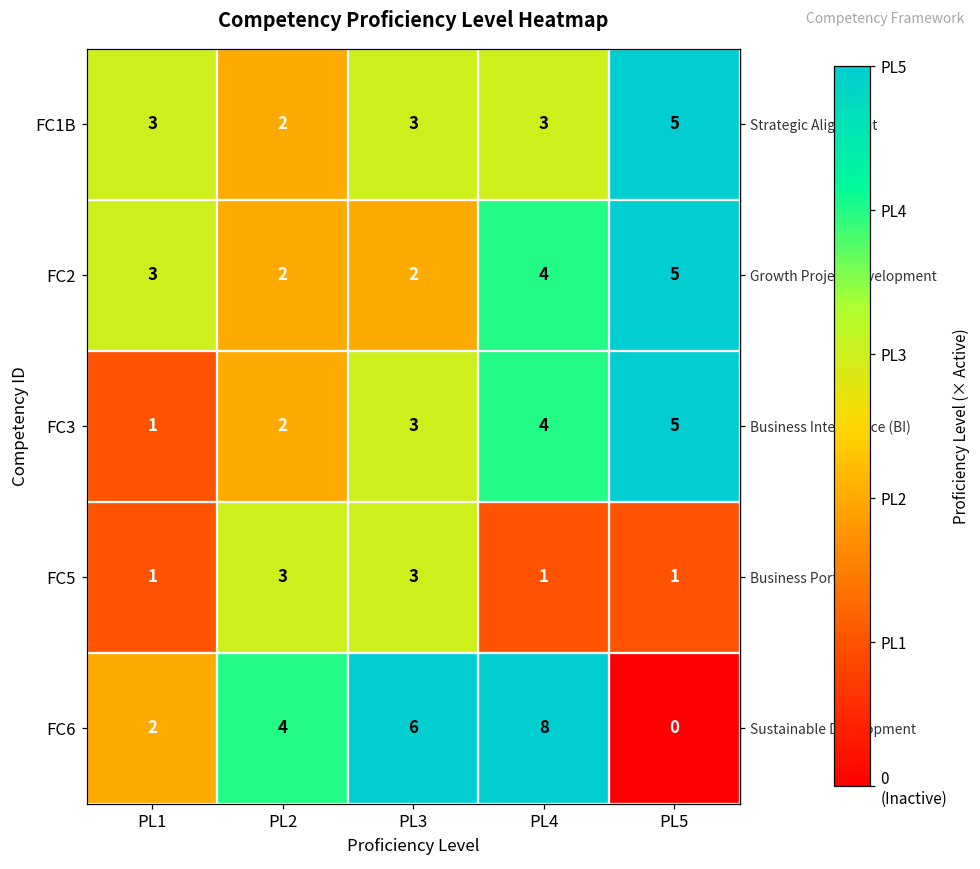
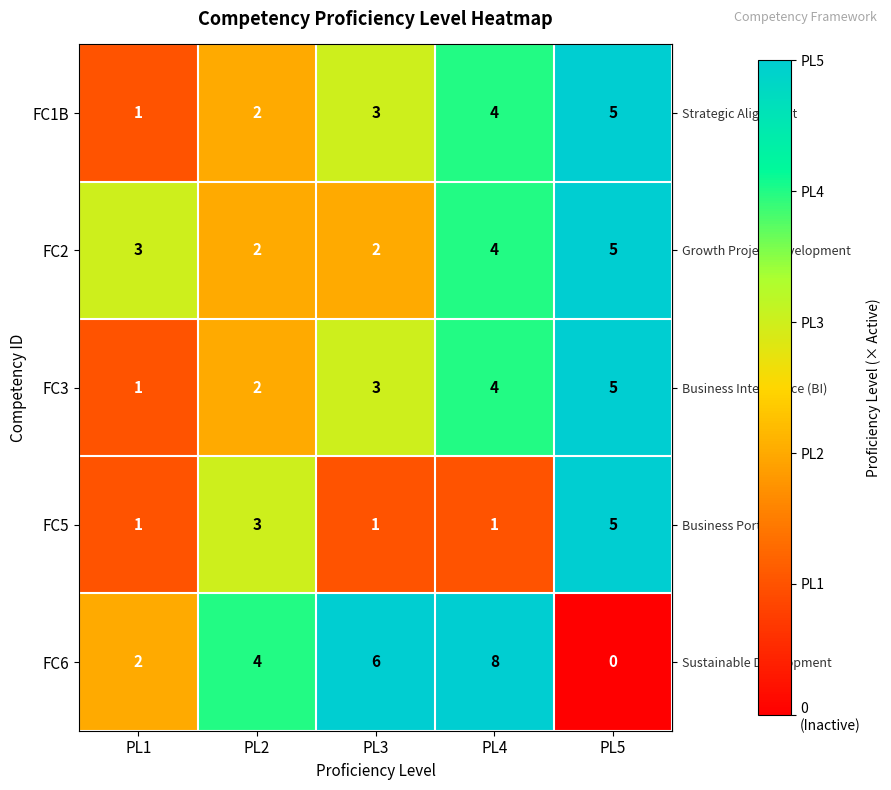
FC1B, PL1: 3 -> 1
FC1B, PL4: 3 -> 4
FC5, PL3: 3 -> 1
FC5, PL5: 1 -> 5
